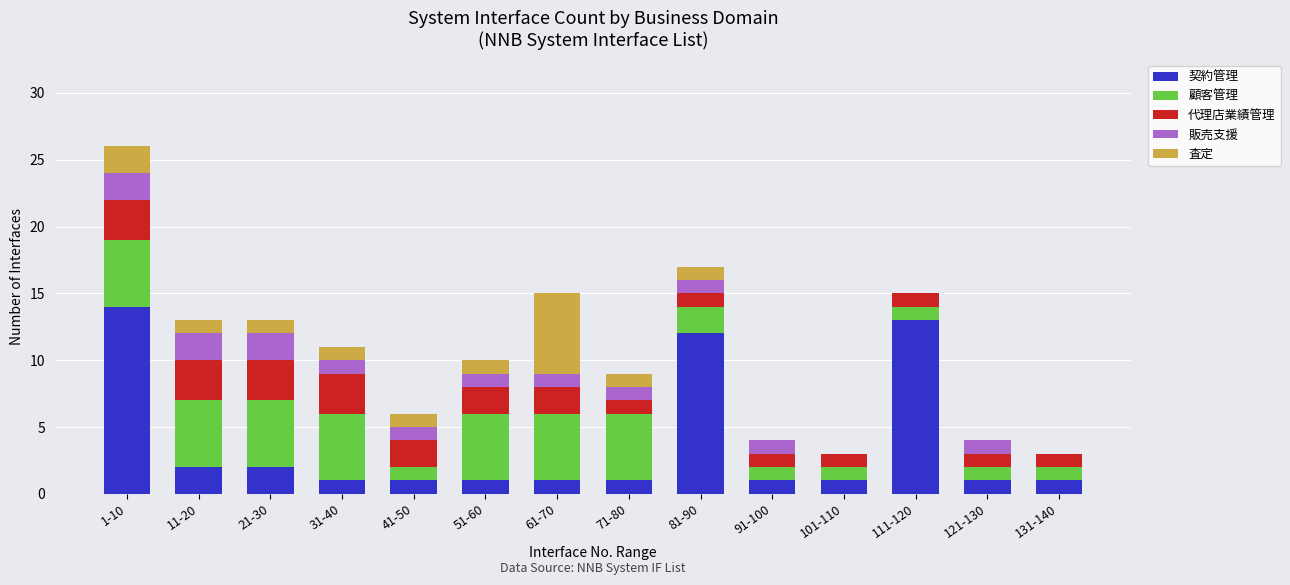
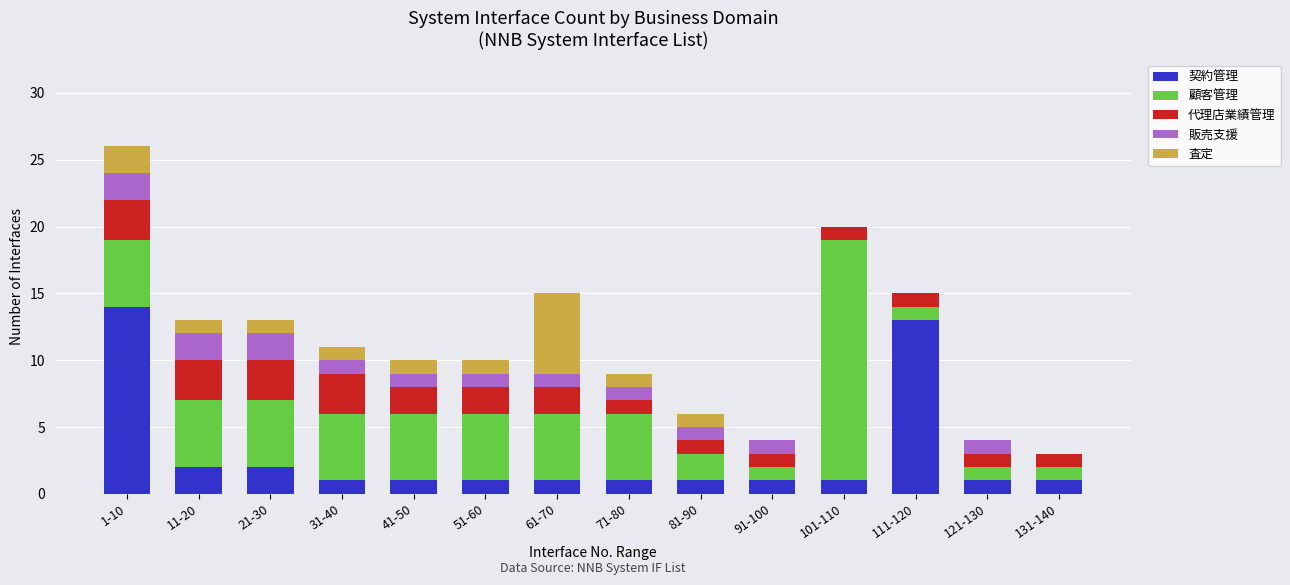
顧客管理, 41-50: 1 -> 5
契約管理, 81-90: 12 -> 1
顧客管理, 101-110: 1 -> 18
